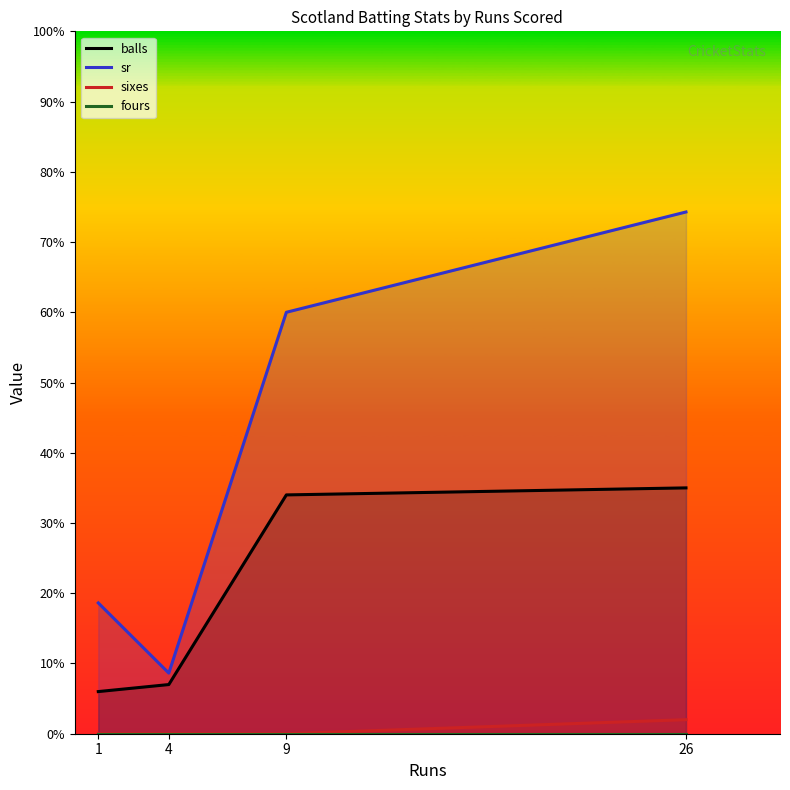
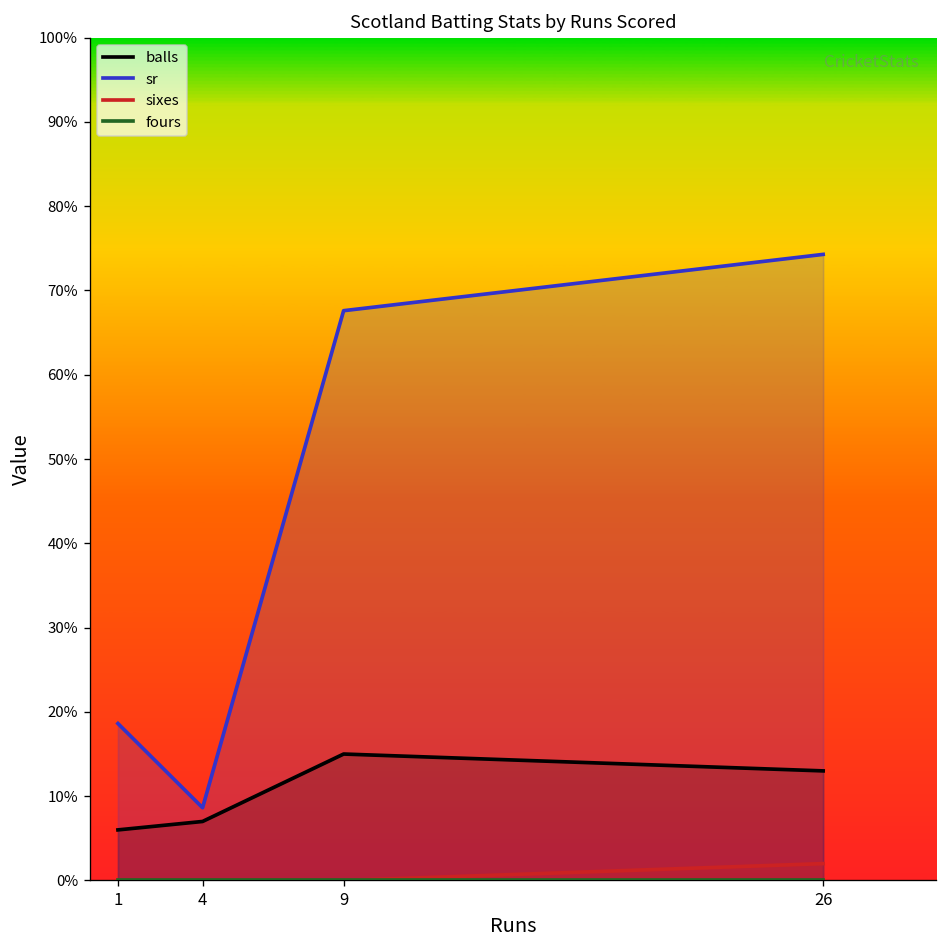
balls, 9: 34% -> 15%
sr, 9: 60% -> 68%
balls, 26: 35% -> 13%
